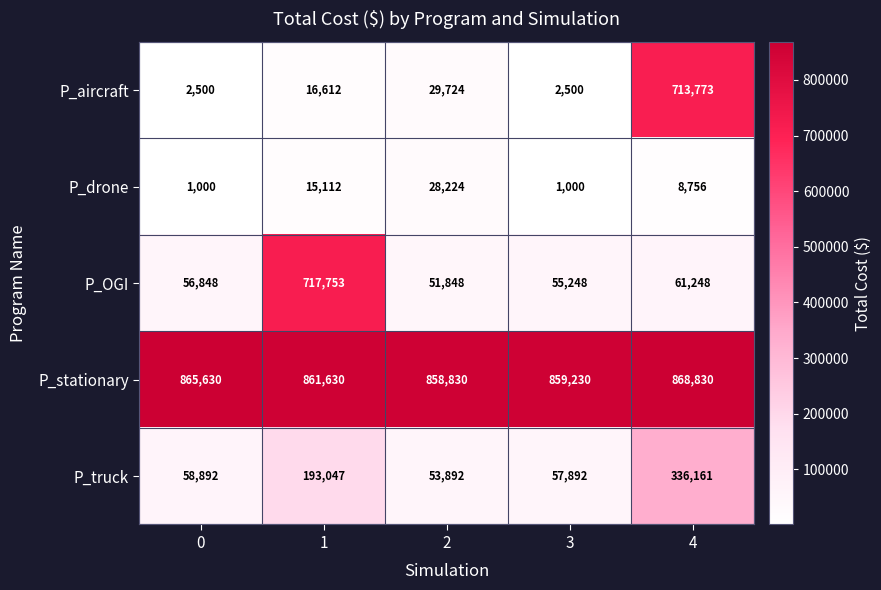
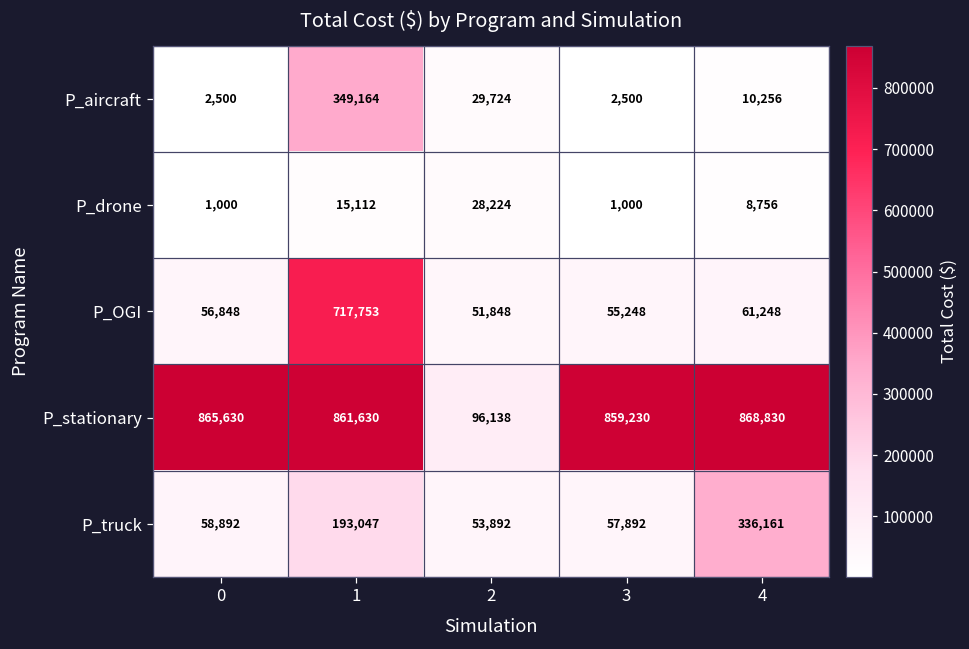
P_aircraft, 1: 16,612 -> 349,164
P_aircraft, 4: 713,773 -> 10,256
P_stationary, 2: 858,830 -> 96,138
